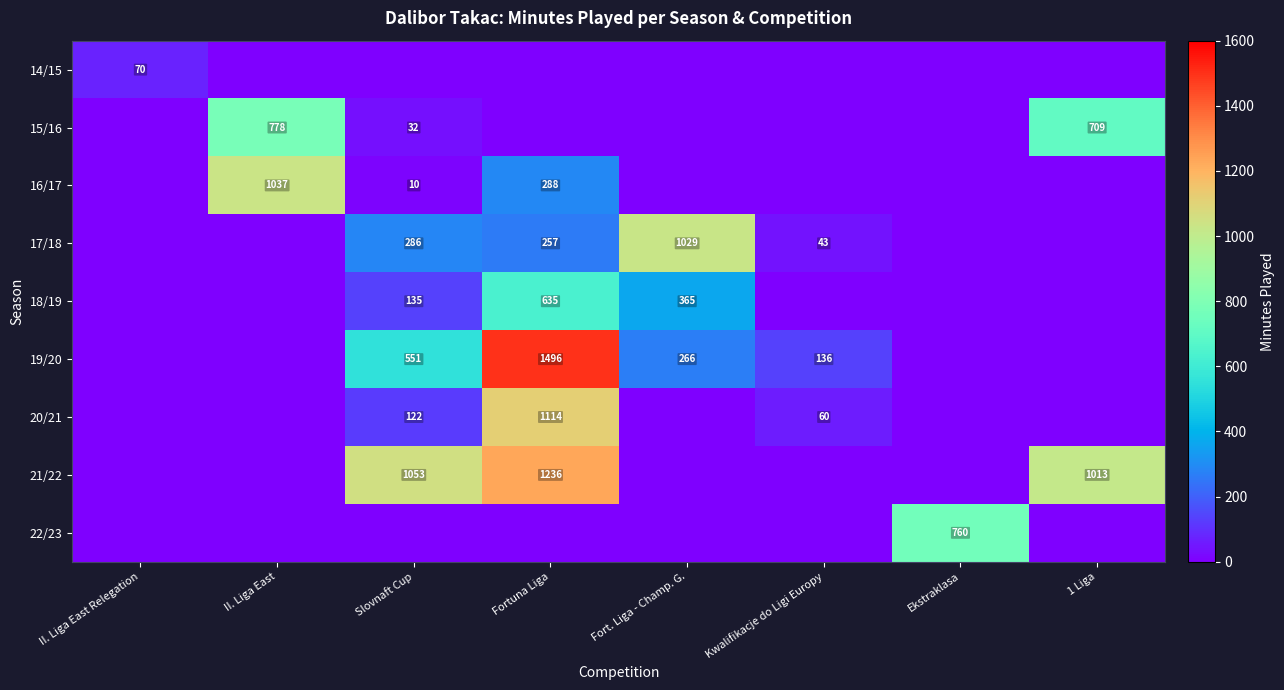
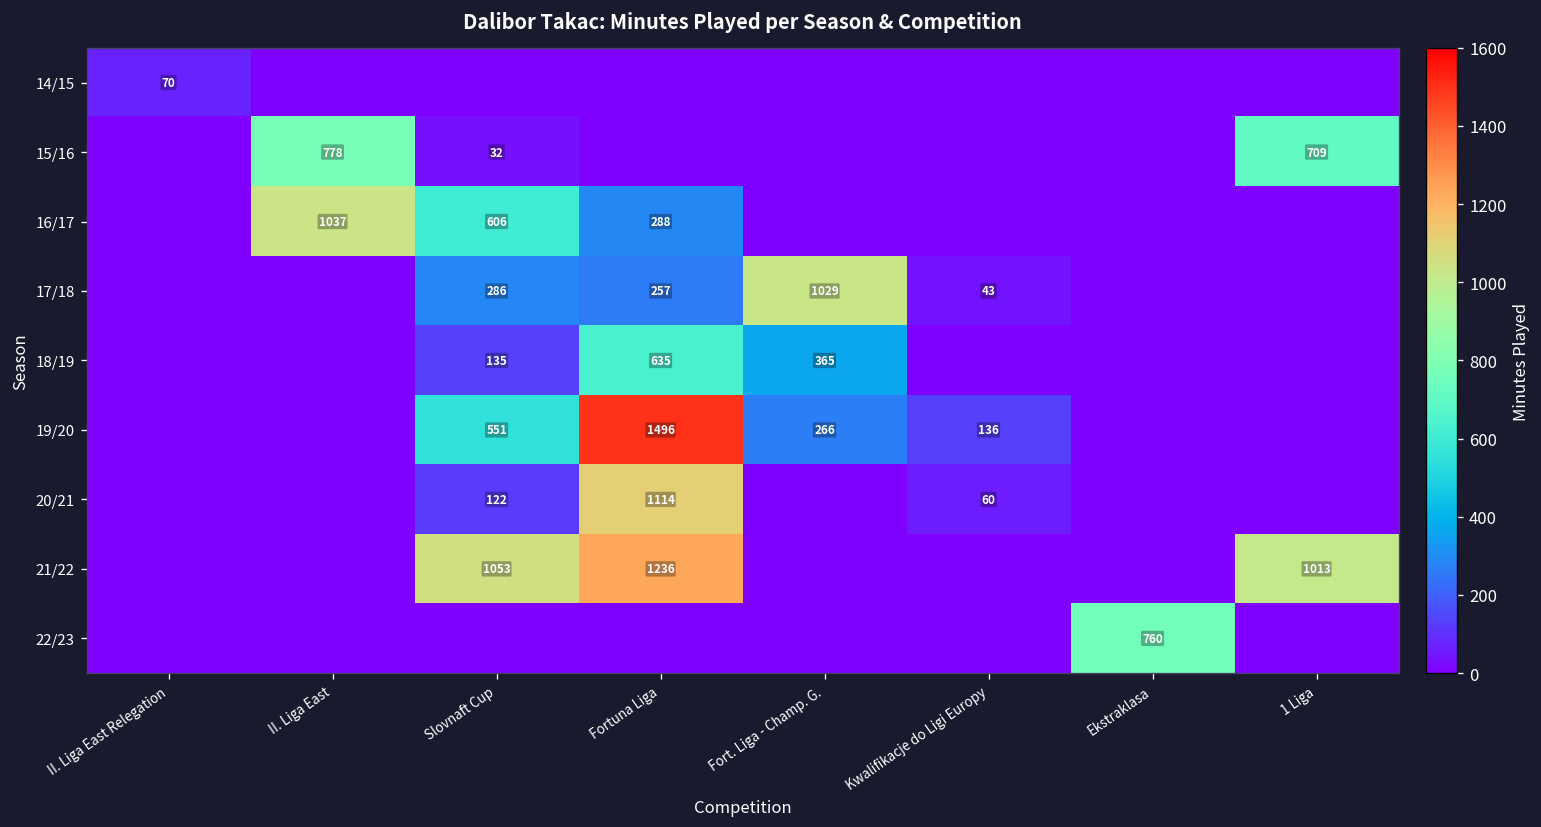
16/17, Slovnaft Cup: 10 -> 606
